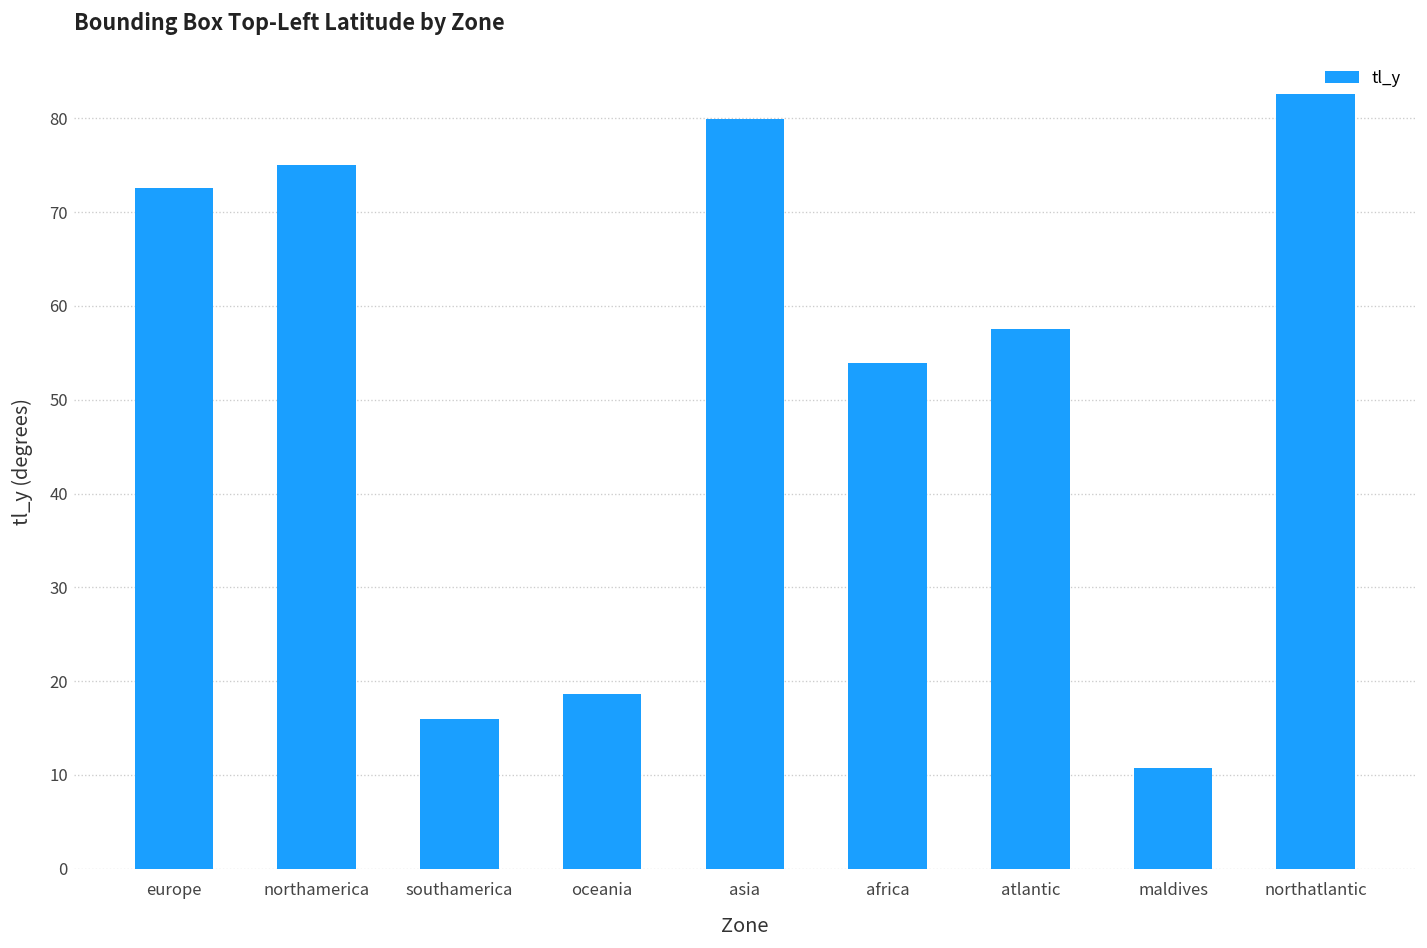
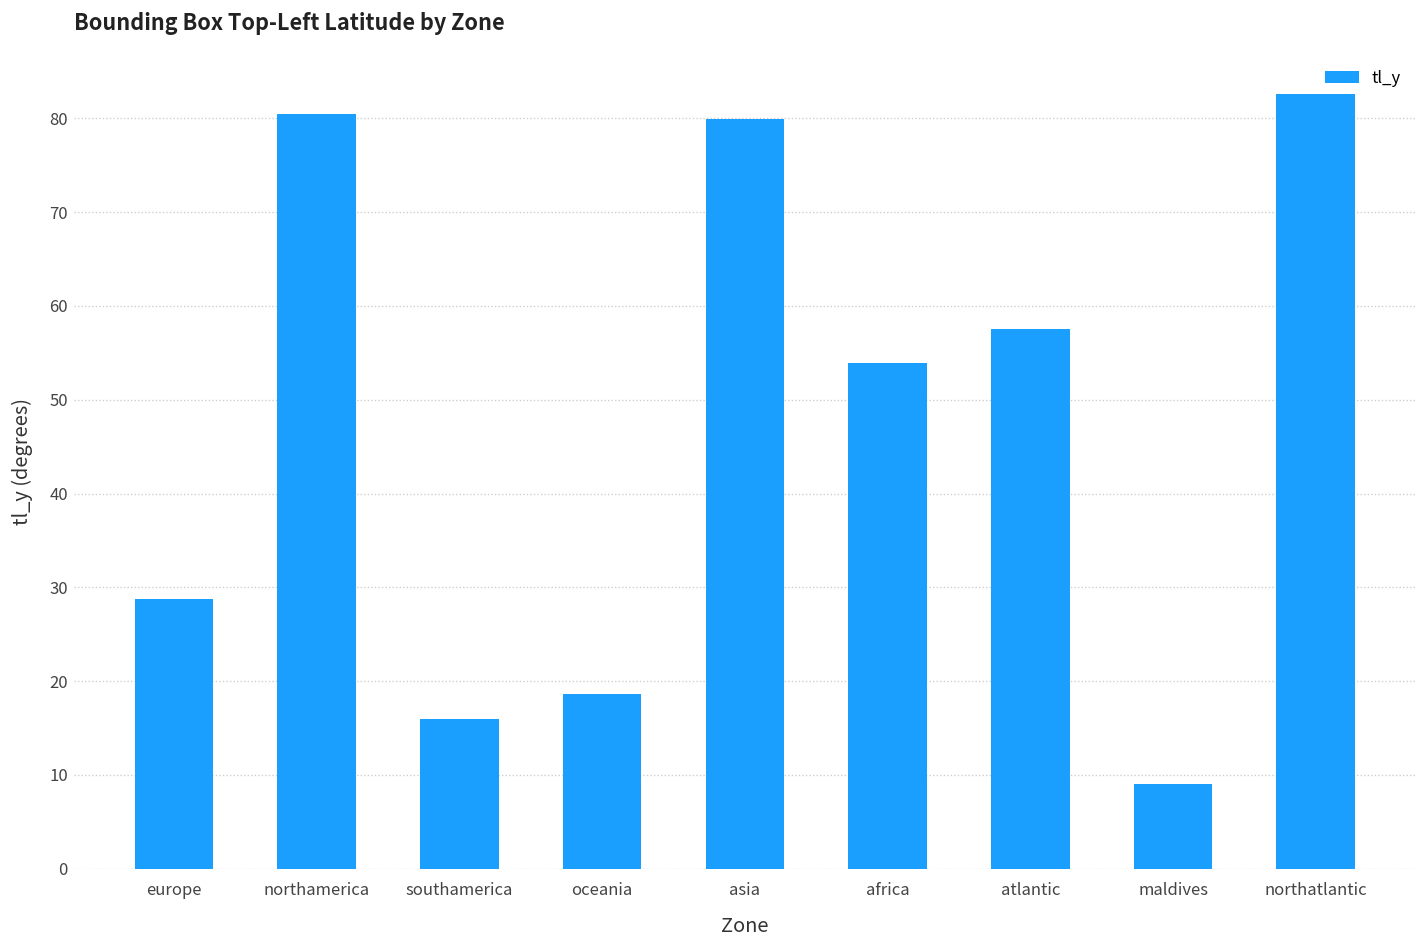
europe: 73 -> 29
northamerica: 75 -> 81
maldives: 11 -> 9
